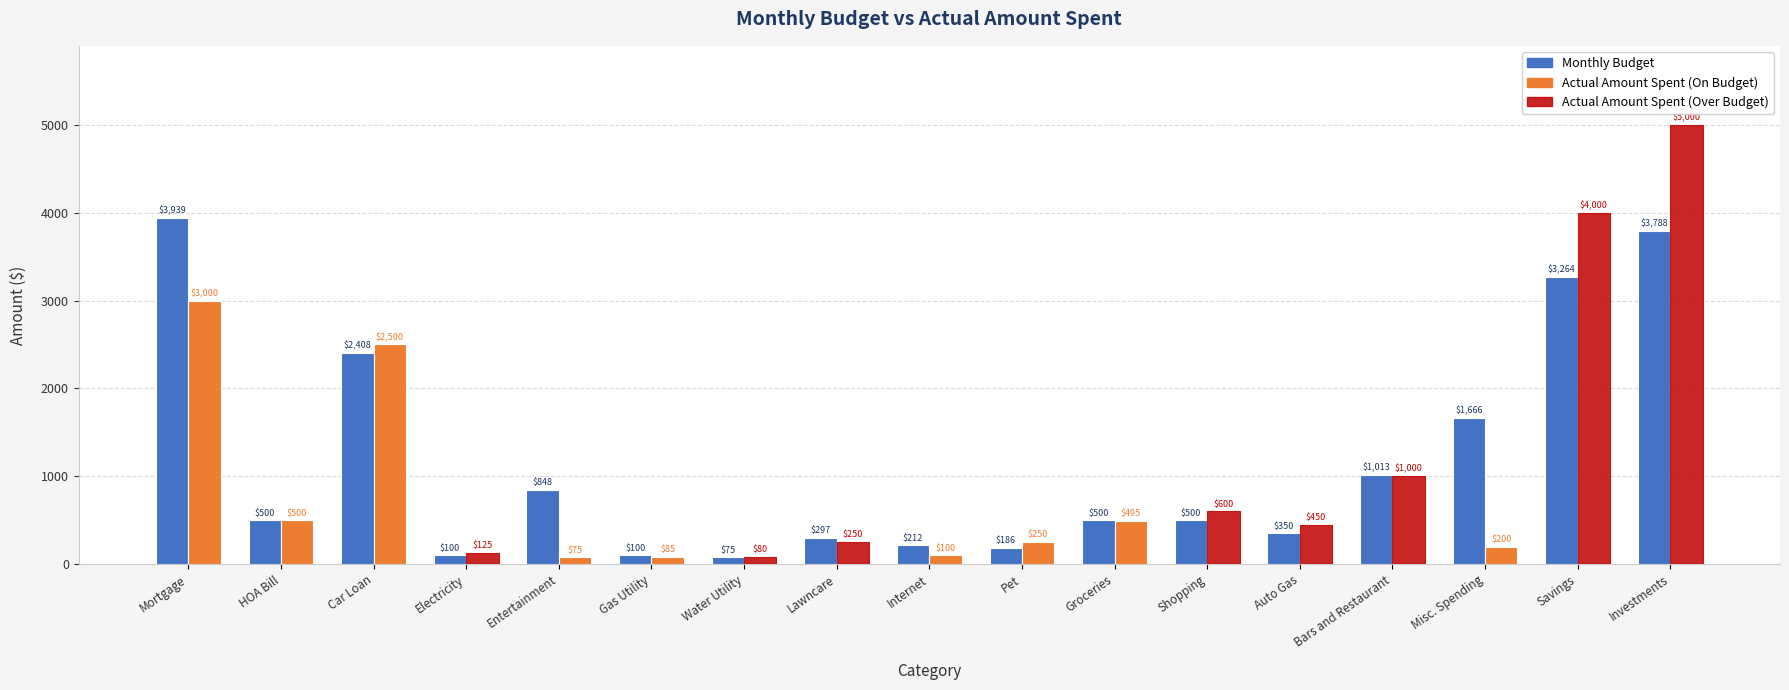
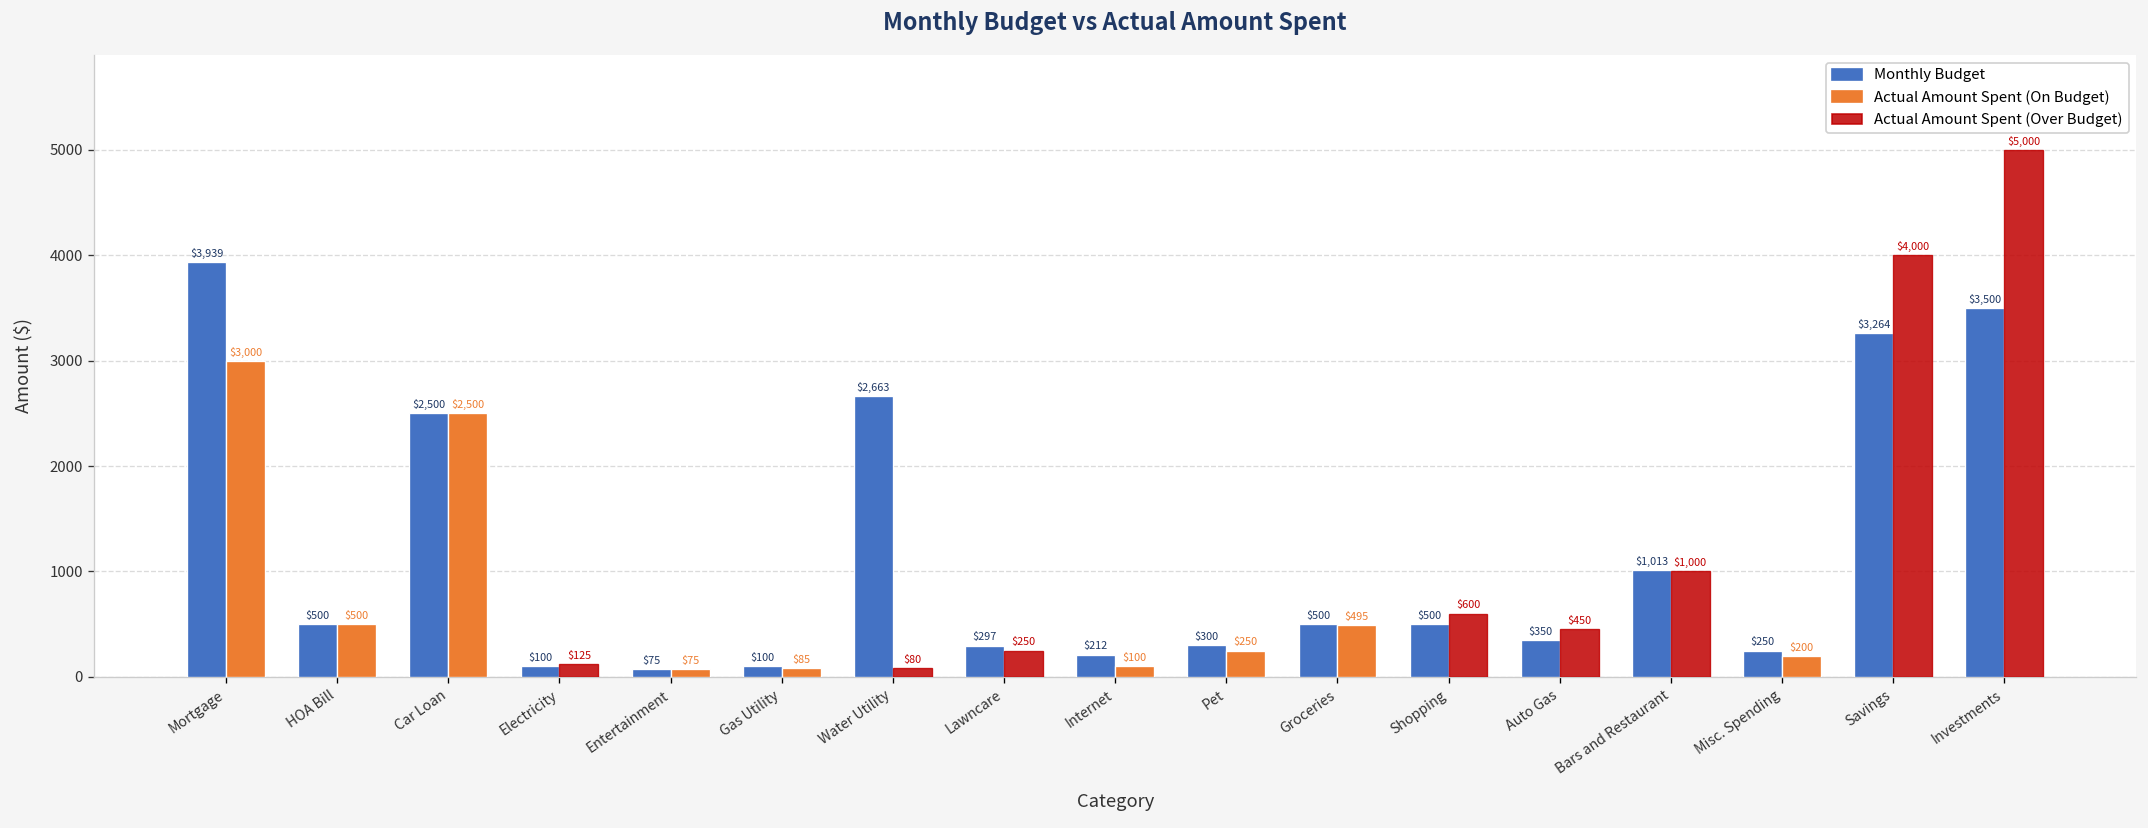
Monthly Budget, Car Loan: $2,408 -> $2,500
Monthly Budget, Entertainment: $848 -> $75
Monthly Budget, Water Utility: $75 -> $2,663
Monthly Budget, Pet: $186 -> $300
Monthly Budget, Misc. Spending: $1,666 -> $250
Monthly Budget, Investments: $3,788 -> $3,500
